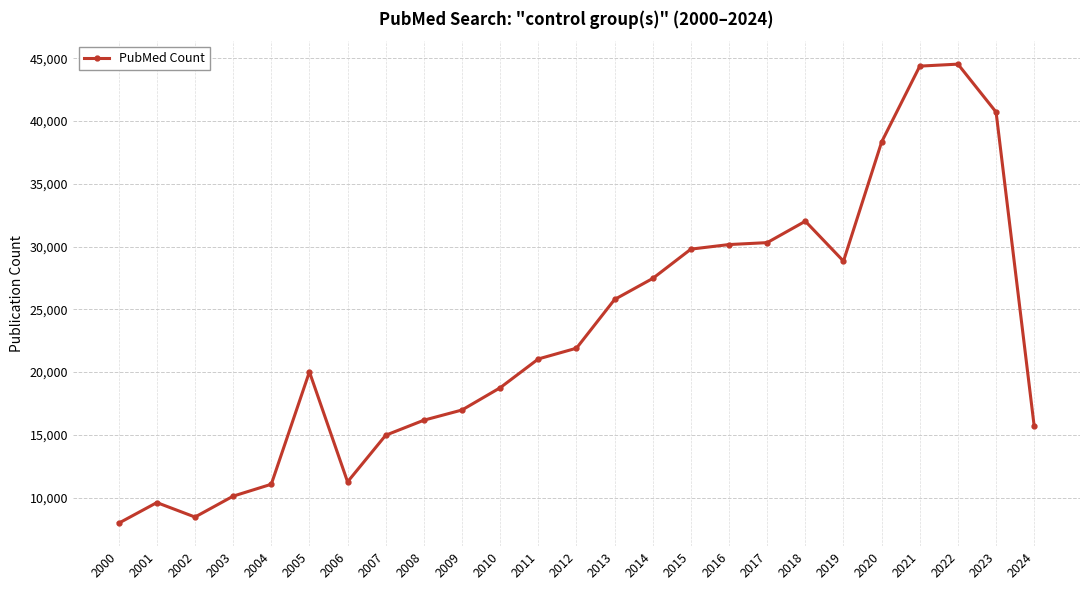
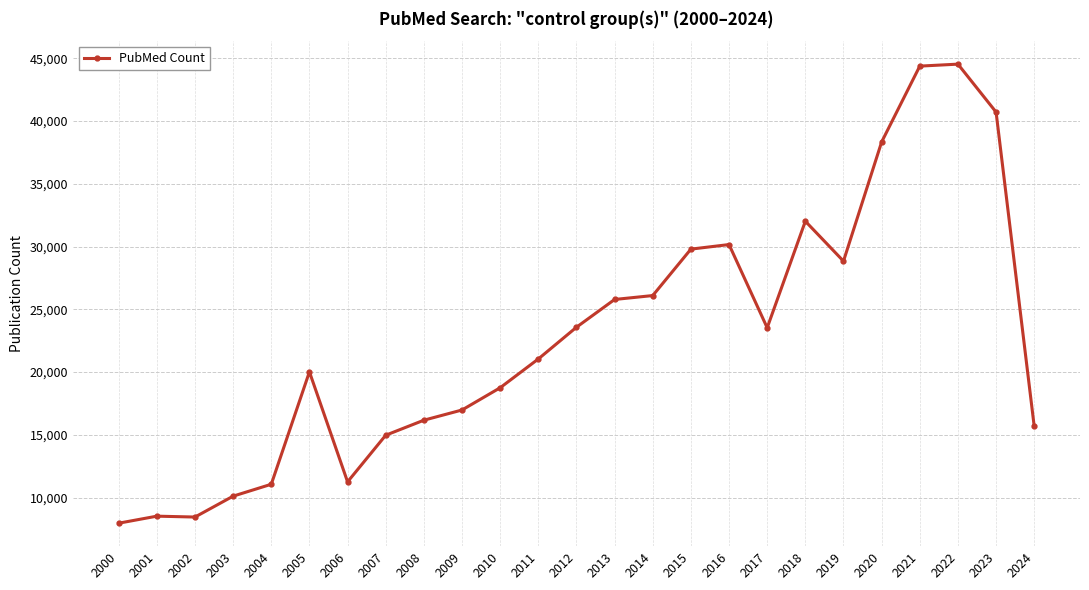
2001: 9,600 -> 8,500
2012: 21,900 -> 23,600
2014: 27,500 -> 26,100
2017: 30,300 -> 23,500
